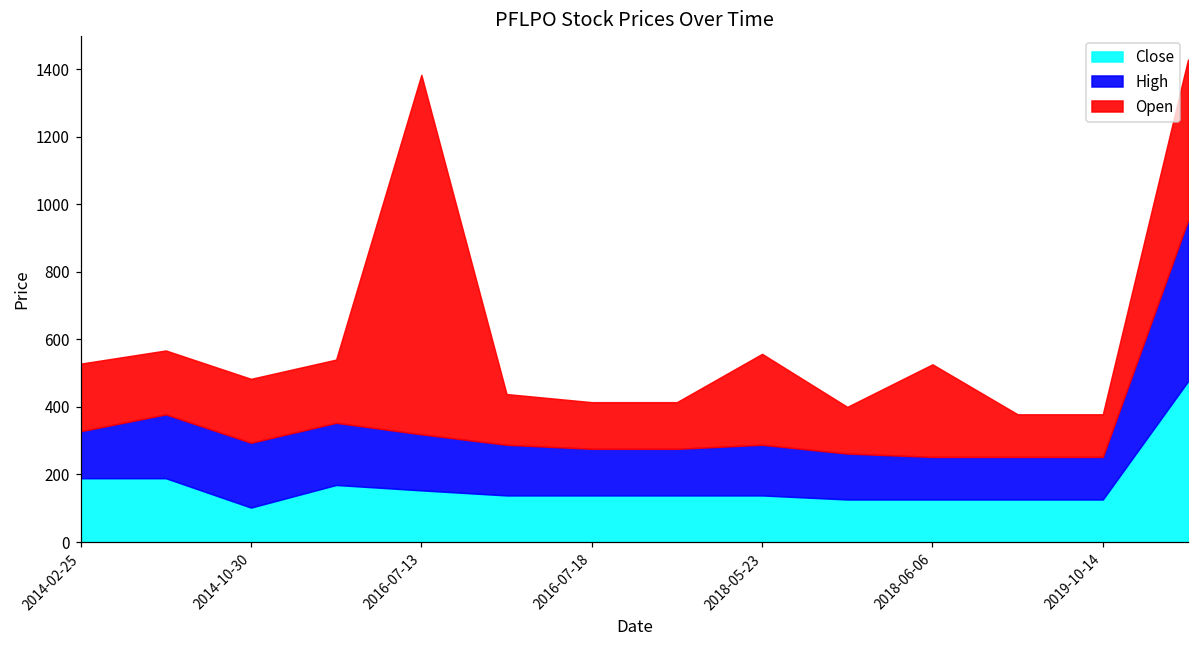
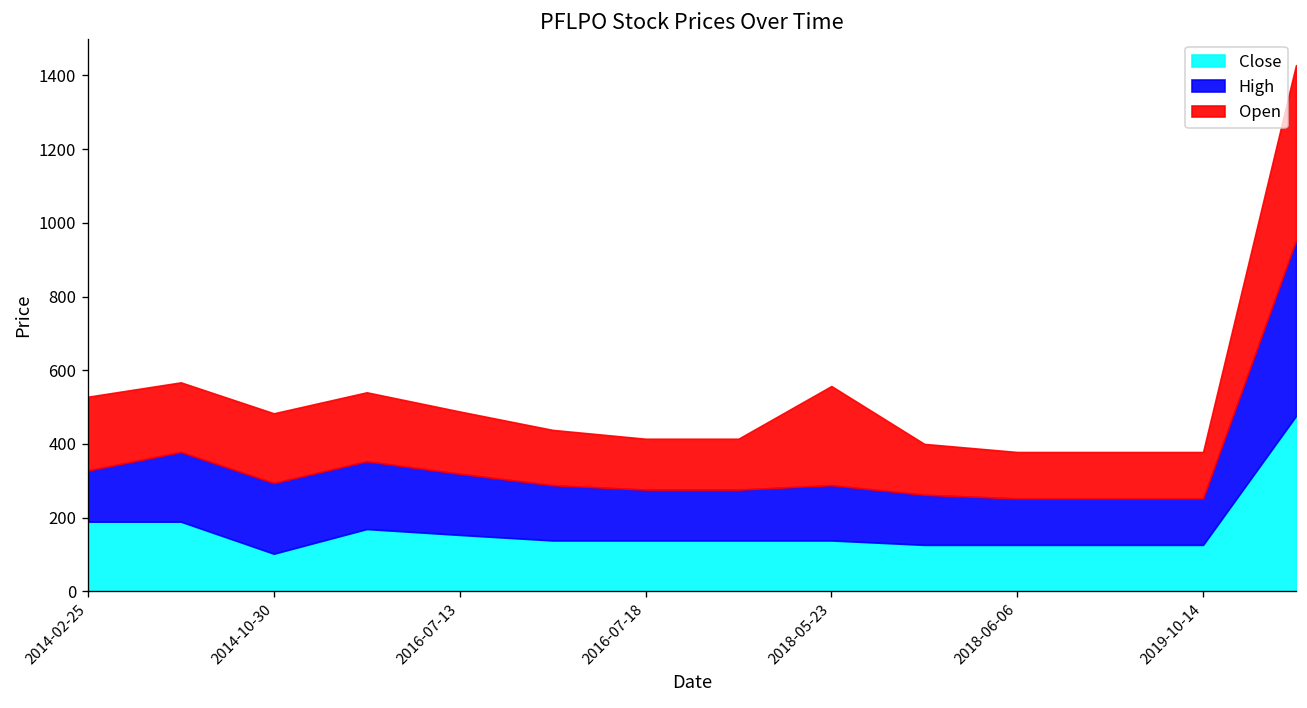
Open, 2016-07-13: 1060 -> 170
Open, 2018-06-06: 270 -> 130
